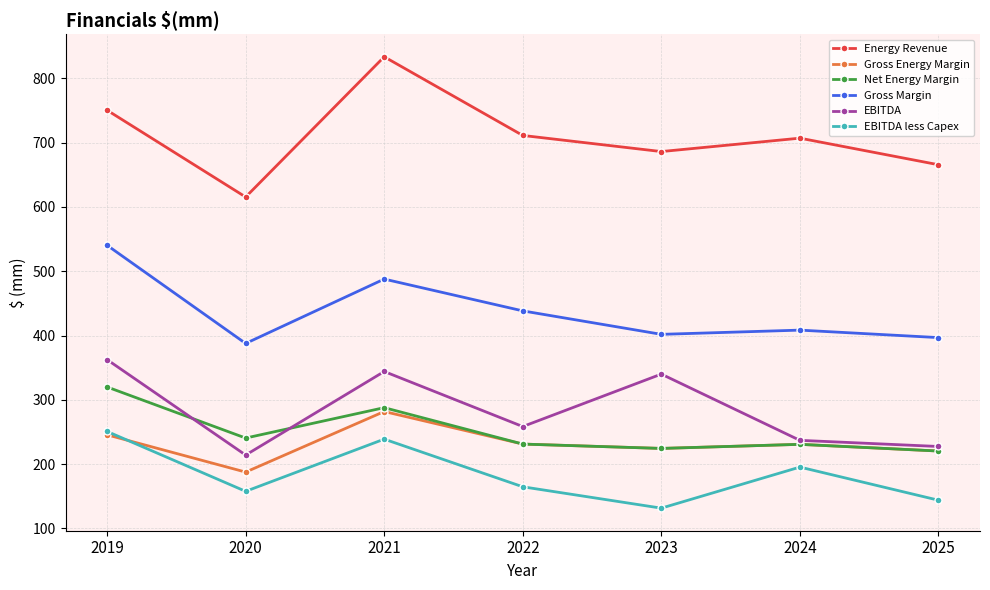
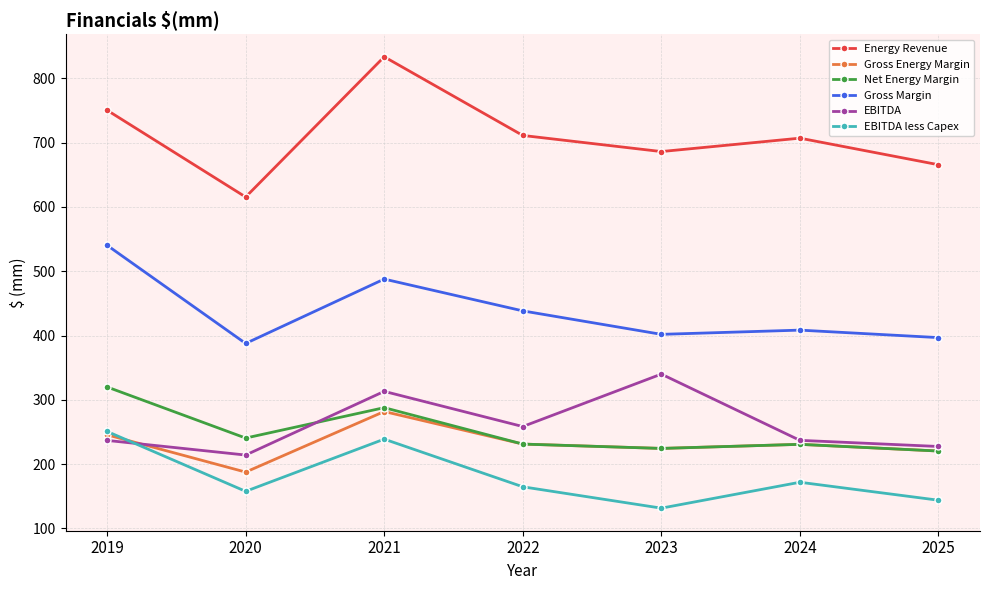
EBITDA, 2019: 360 -> 240
EBITDA, 2021: 340 -> 310
EBITDA less Capex, 2024: 200 -> 170
